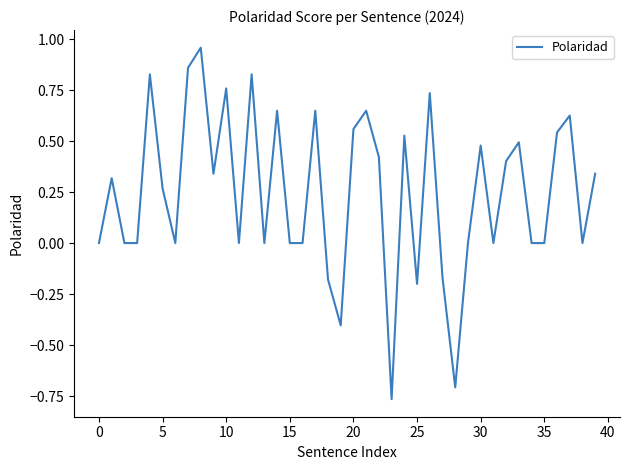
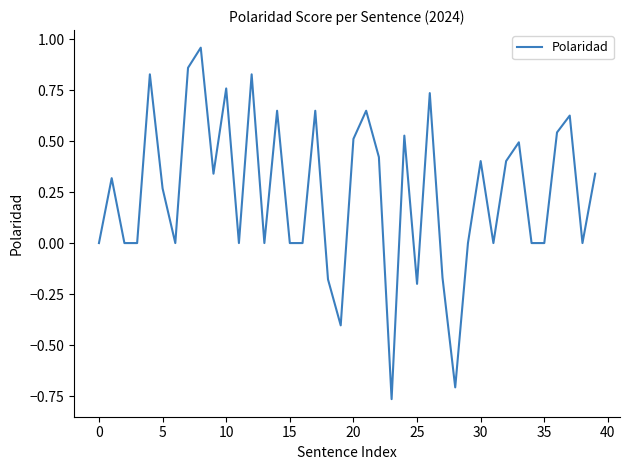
20: 0.56 -> 0.51
30: 0.48 -> 0.40
